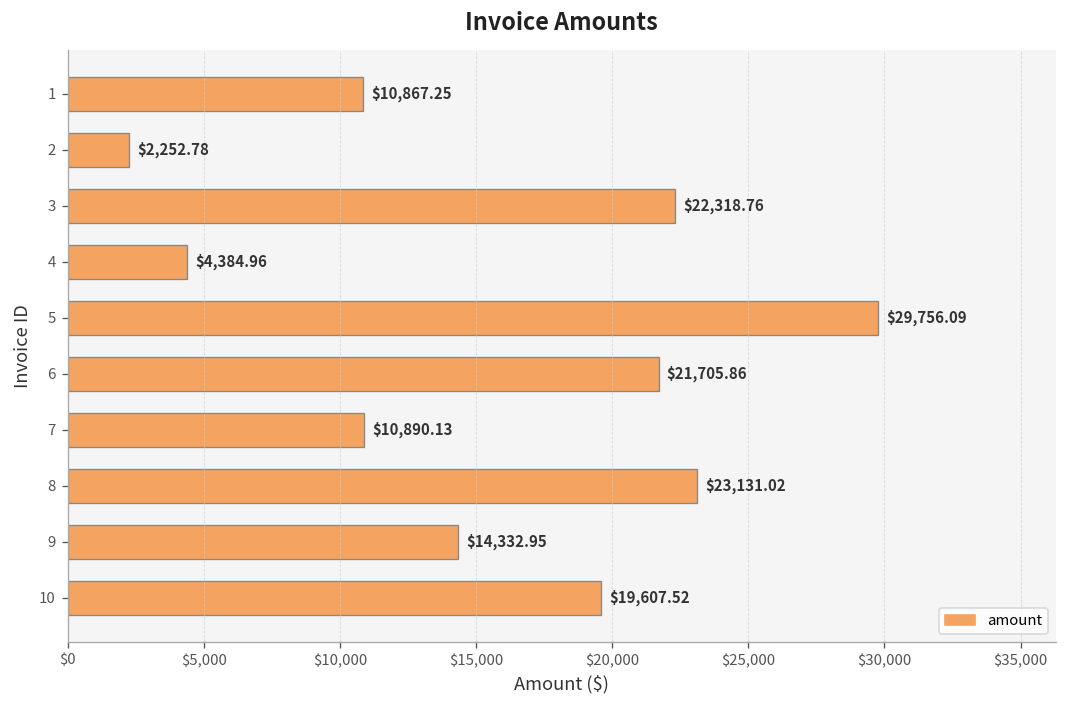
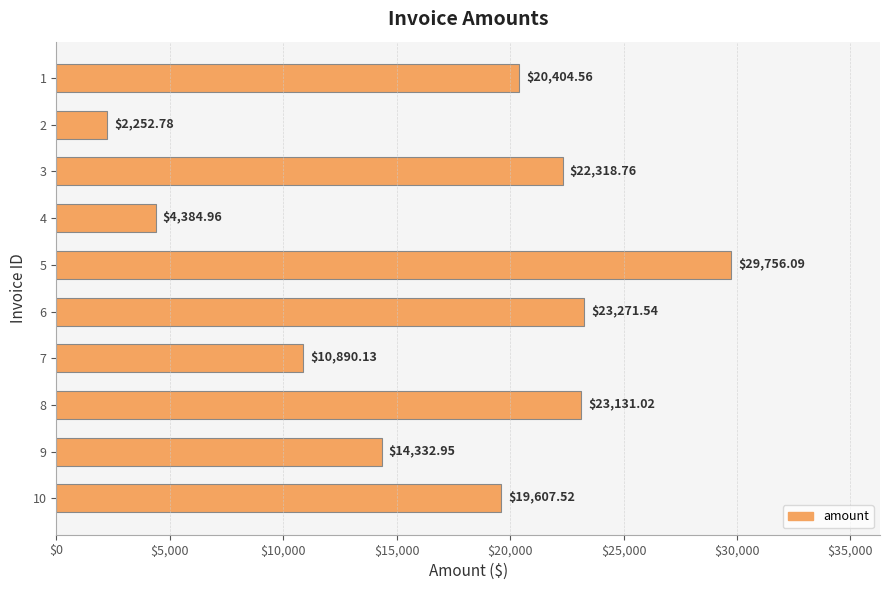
1: $10,867.25 -> $20,404.56
6: $21,705.86 -> $23,271.54
